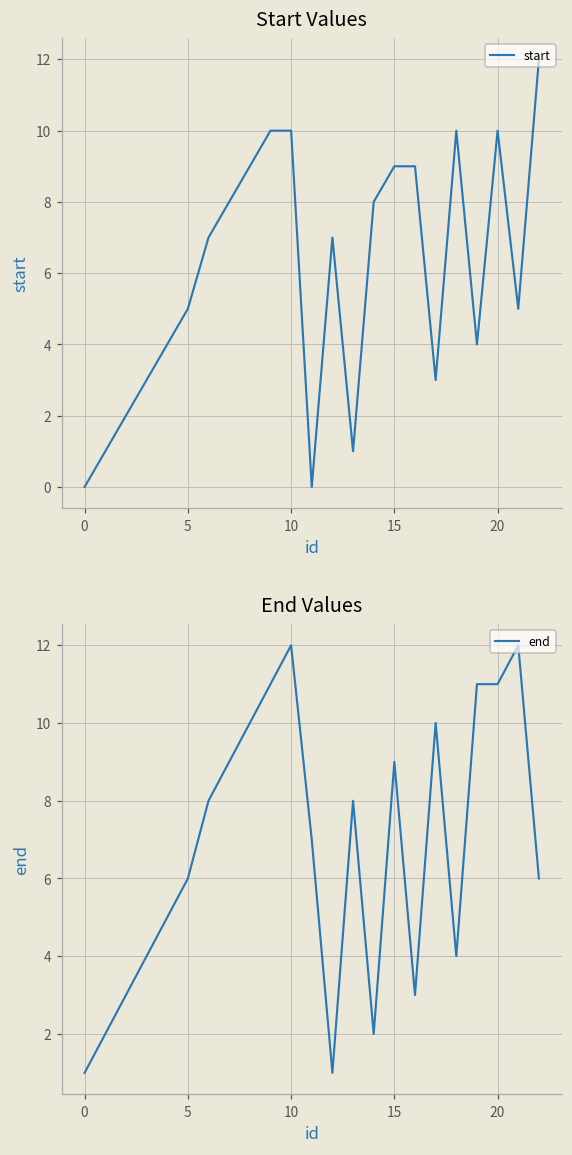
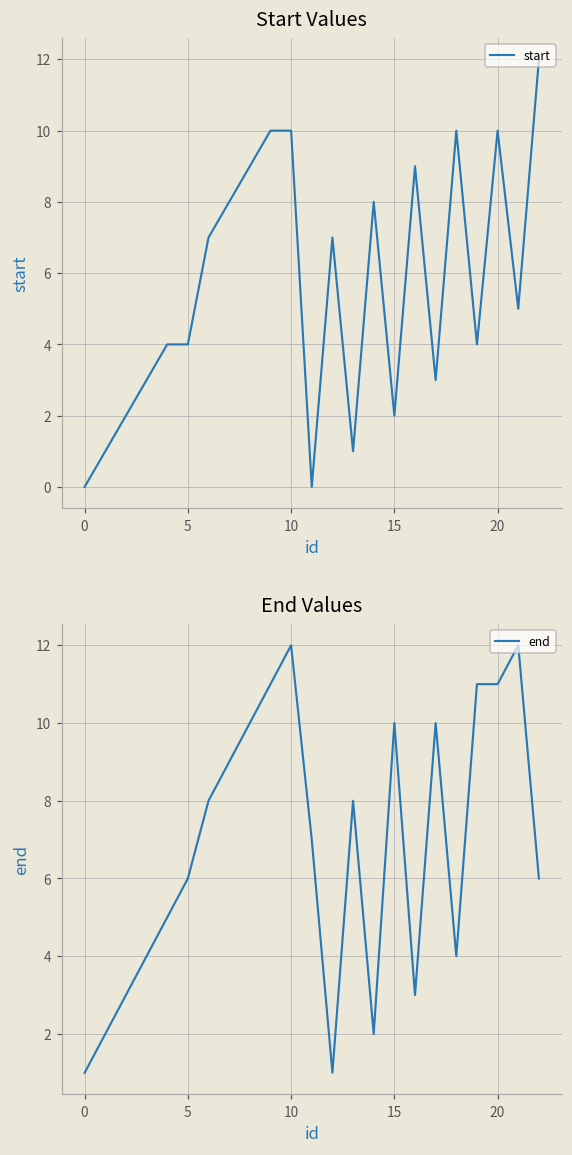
Start Values, 5: 5 -> 4
Start Values, 15: 9 -> 2
End Values, 15: 9 -> 10
